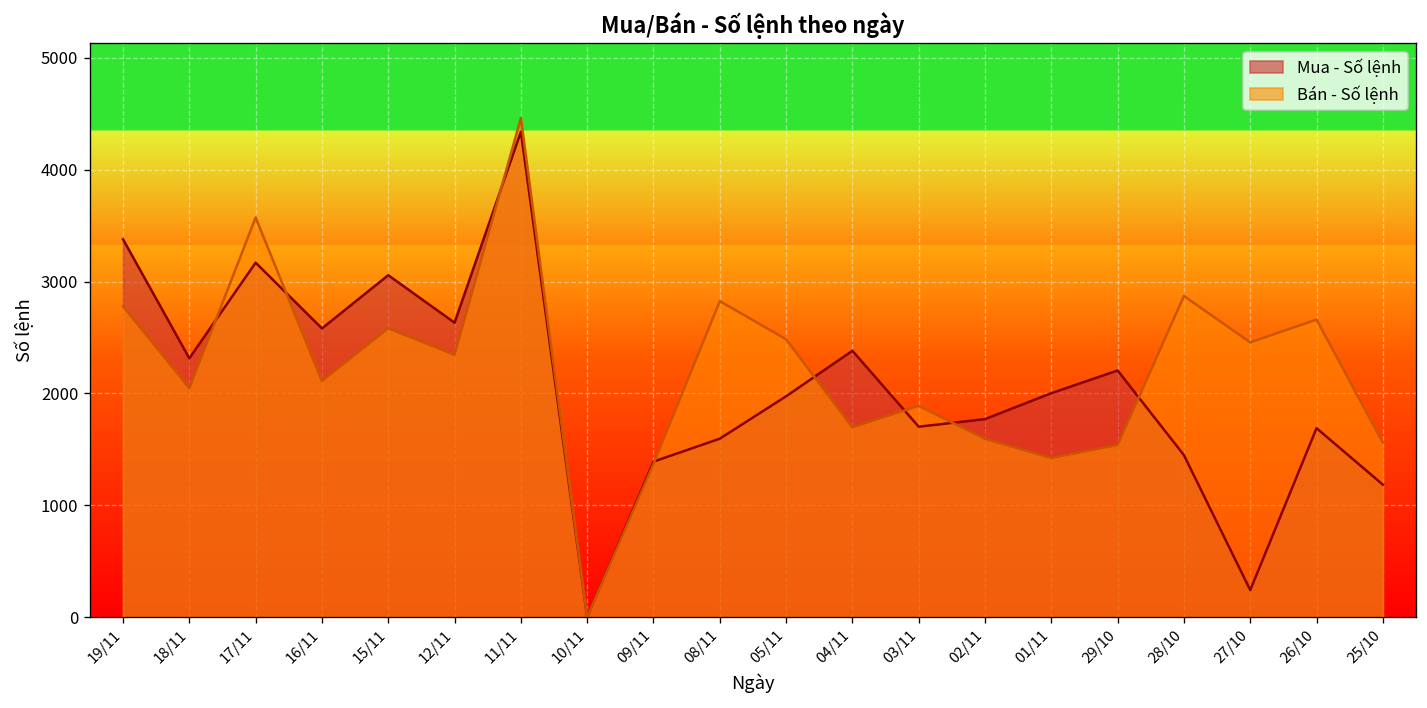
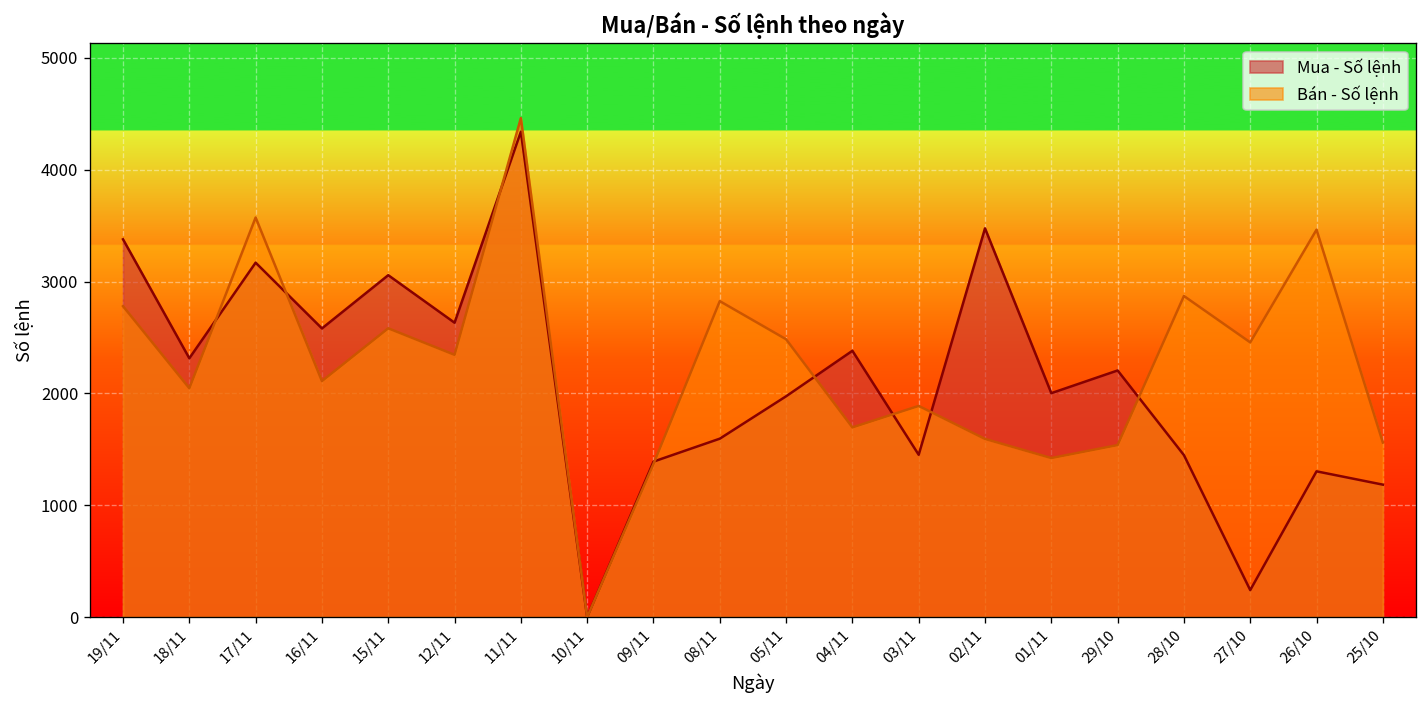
Mua - Số lệnh, 03/11: 1700 -> 1500
Mua - Số lệnh, 02/11: 1800 -> 3500
Mua - Số lệnh, 26/10: 1700 -> 1300
Bán - Số lệnh, 26/10: 2700 -> 3500
